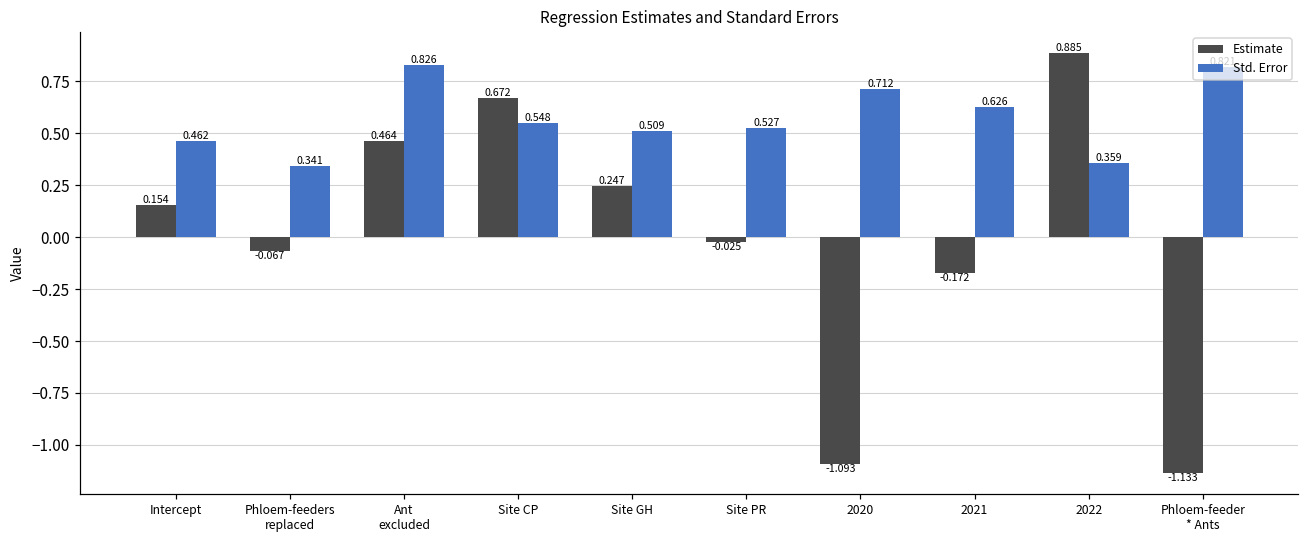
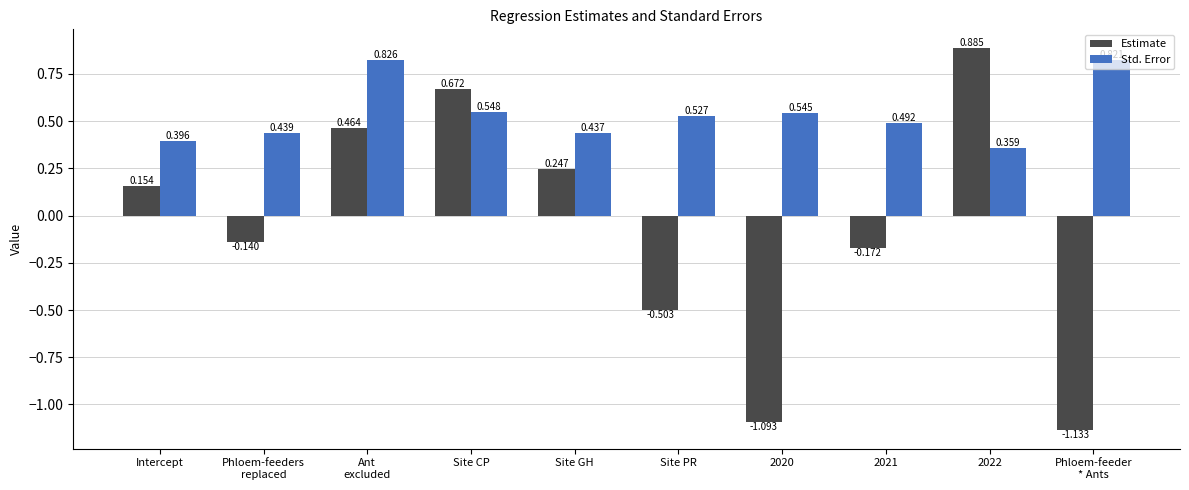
Std. Error, Intercept: 0.462 -> 0.396
Estimate, Phloem-feeders replaced: -0.067 -> -0.140
Std. Error, Phloem-feeders replaced: 0.341 -> 0.439
Std. Error, Site GH: 0.509 -> 0.437
Estimate, Site PR: -0.025 -> -0.503
Std. Error, 2020: 0.712 -> 0.545
Std. Error, 2021: 0.626 -> 0.492
